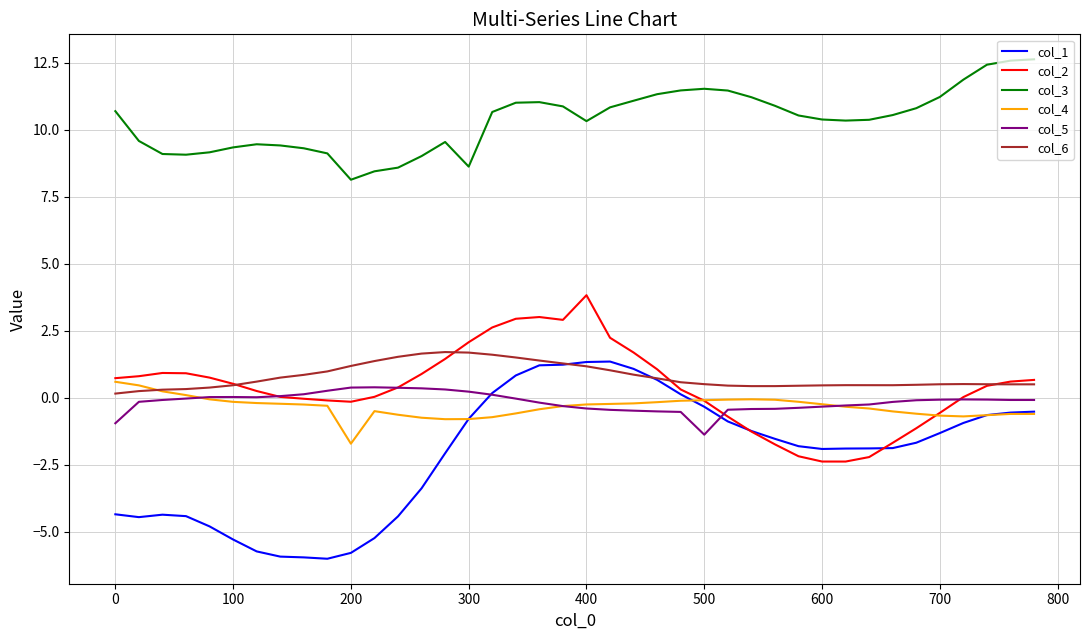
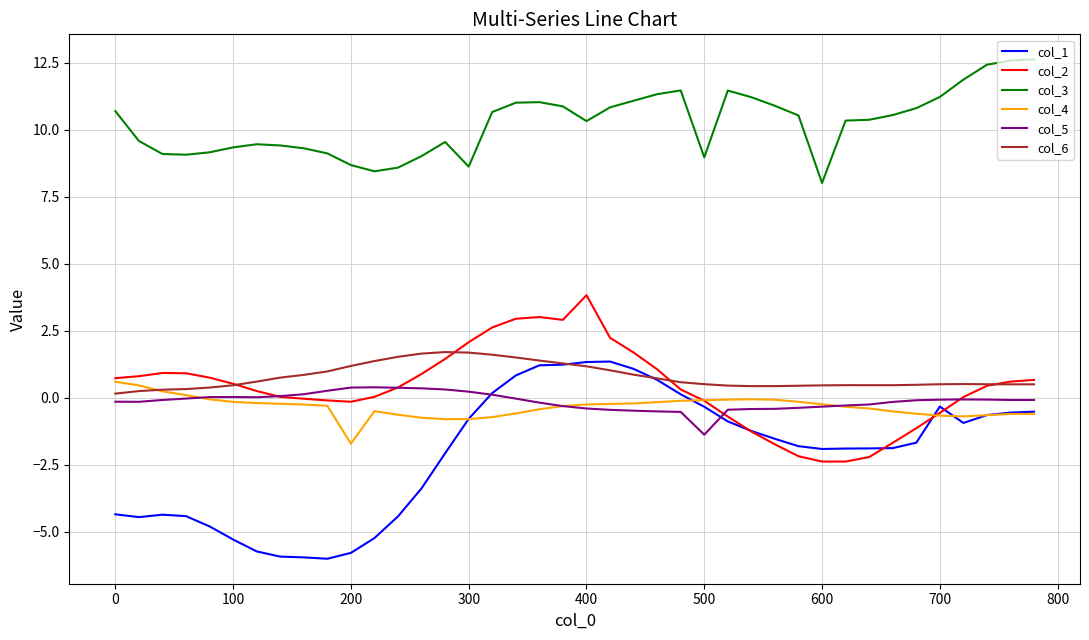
col_5, 0: -1.0 -> -0.2
col_3, 200: 8.1 -> 8.7
col_3, 500: 11.5 -> 9.0
col_3, 600: 10.4 -> 8.0
col_1, 700: -1.3 -> -0.3
